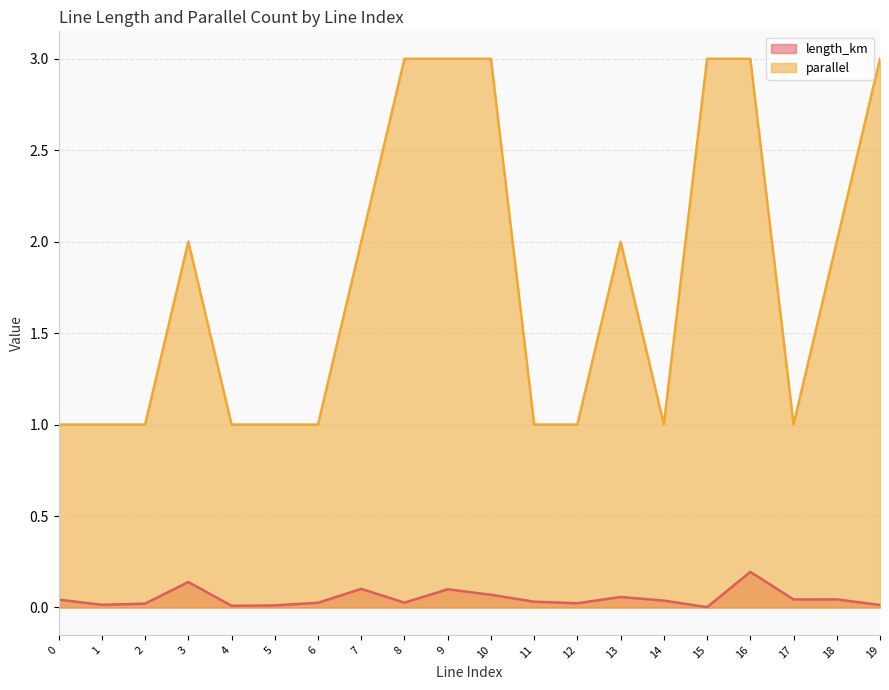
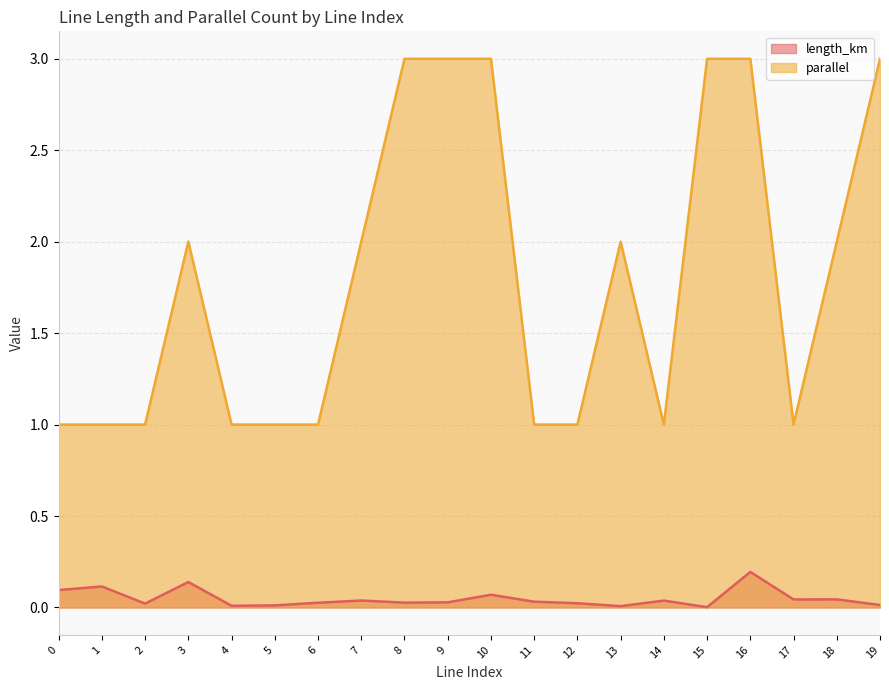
length_km, 0: 0.04 -> 0.10
length_km, 1: 0.01 -> 0.11
length_km, 7: 0.10 -> 0.04
length_km, 9: 0.10 -> 0.03
length_km, 13: 0.06 -> 0.01
